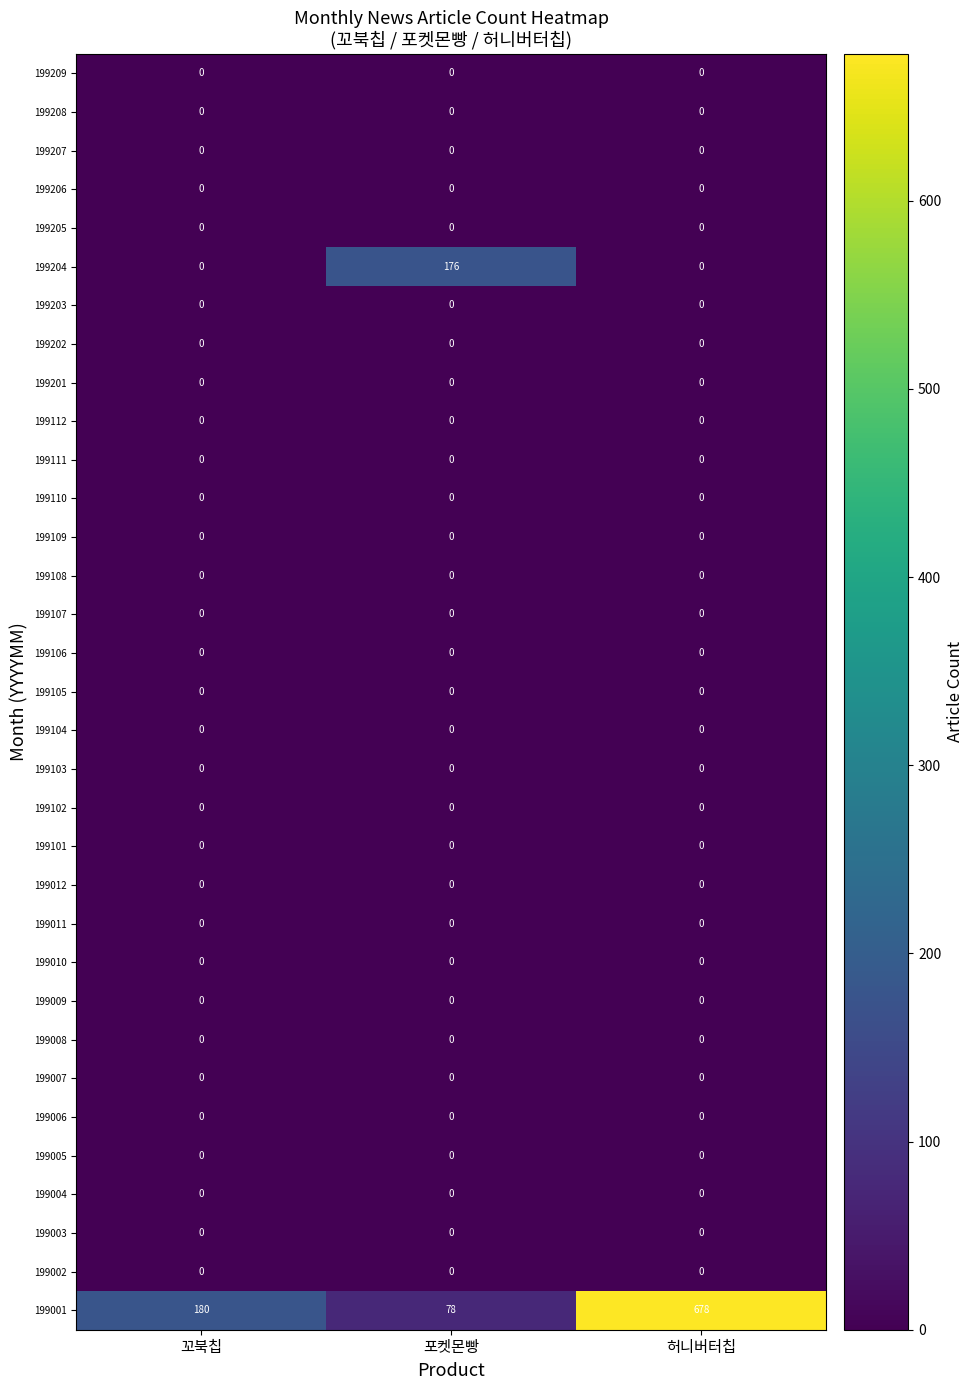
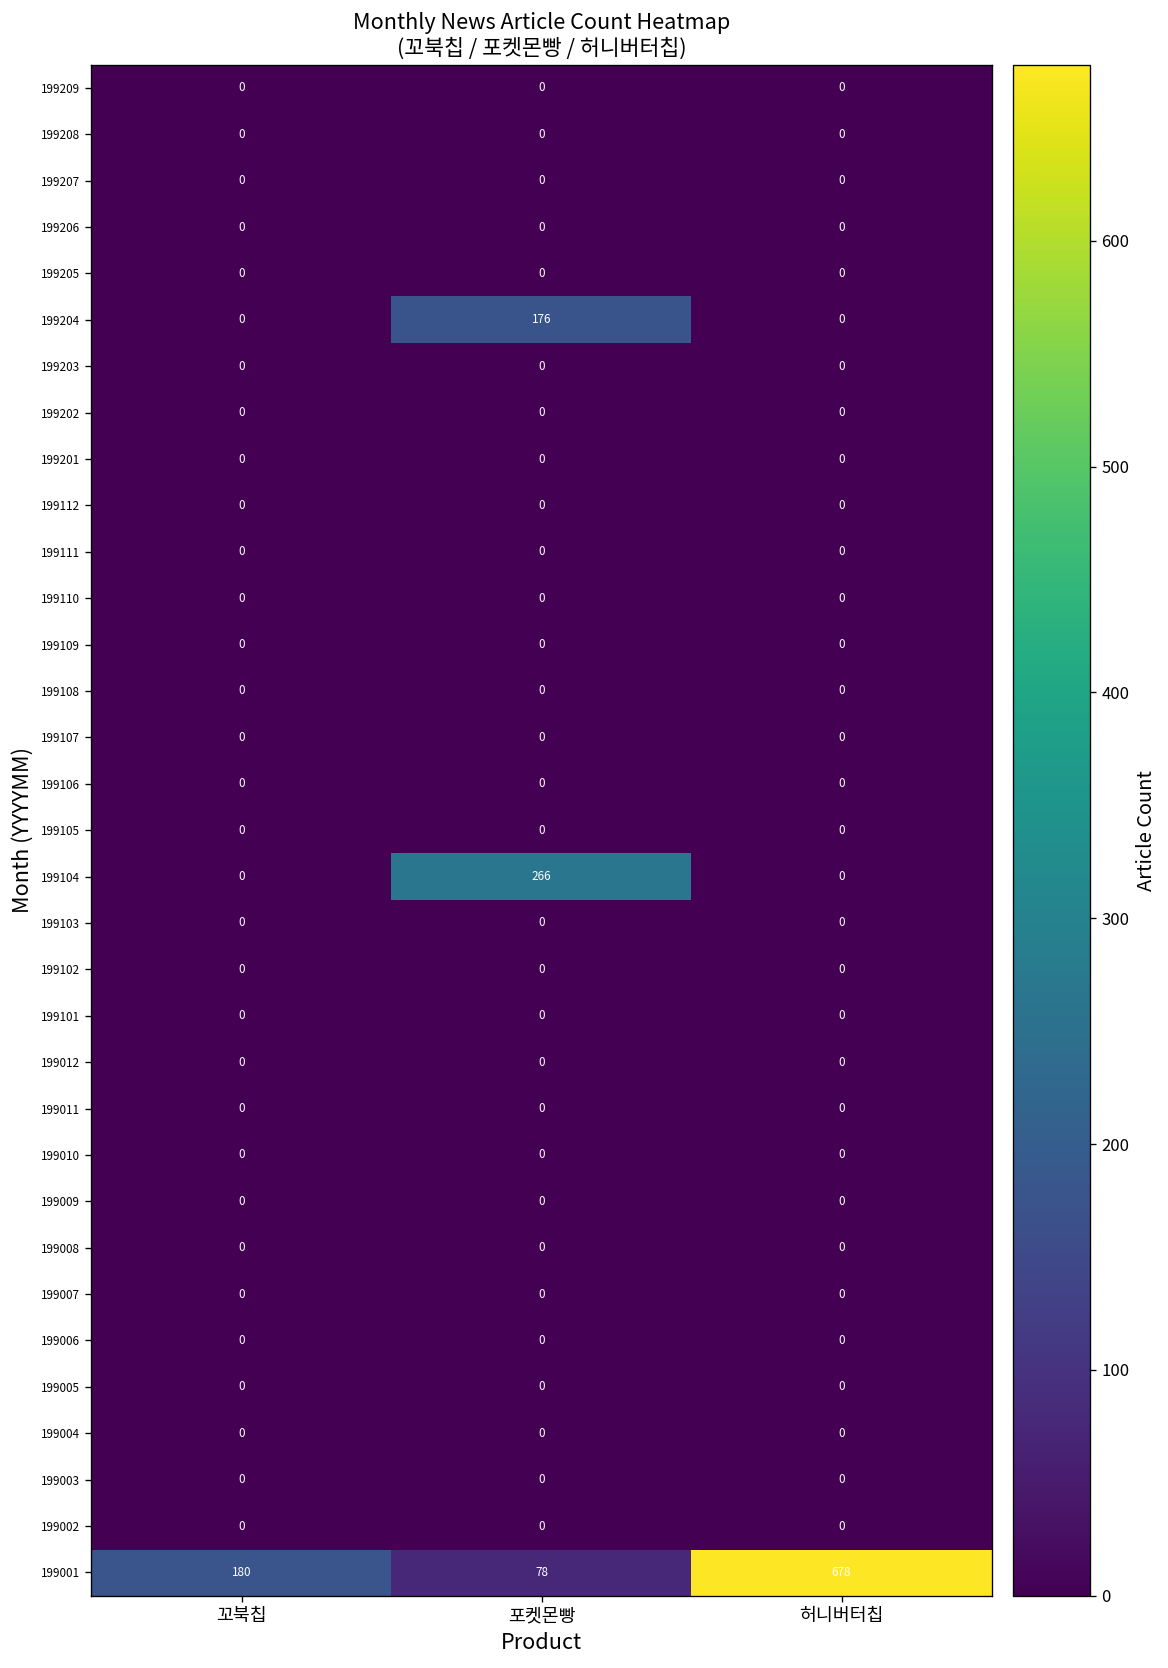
199104, 포켓몬빵: 0 -> 266
